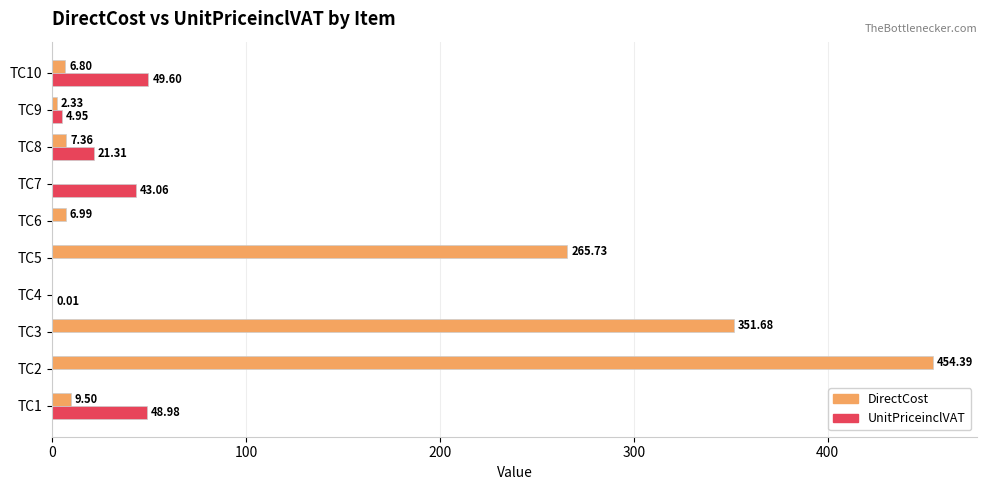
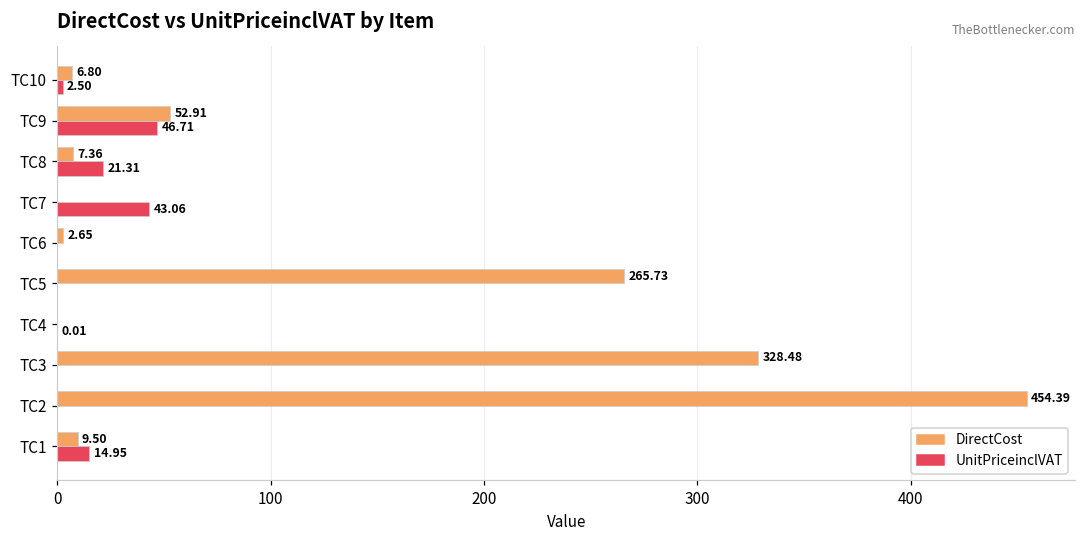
UnitPriceinclVAT, TC10: 49.60 -> 2.50
DirectCost, TC9: 2.33 -> 52.91
UnitPriceinclVAT, TC9: 4.95 -> 46.71
DirectCost, TC6: 6.99 -> 2.65
DirectCost, TC3: 351.68 -> 328.48
UnitPriceinclVAT, TC1: 48.98 -> 14.95
